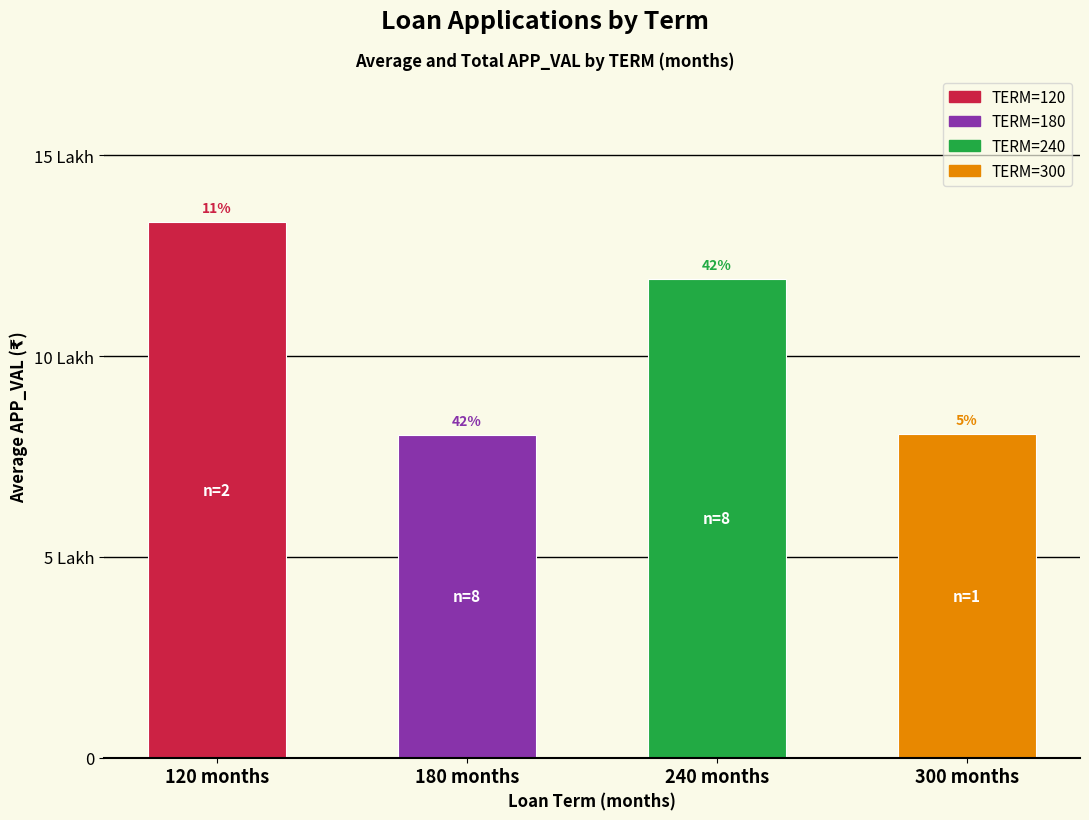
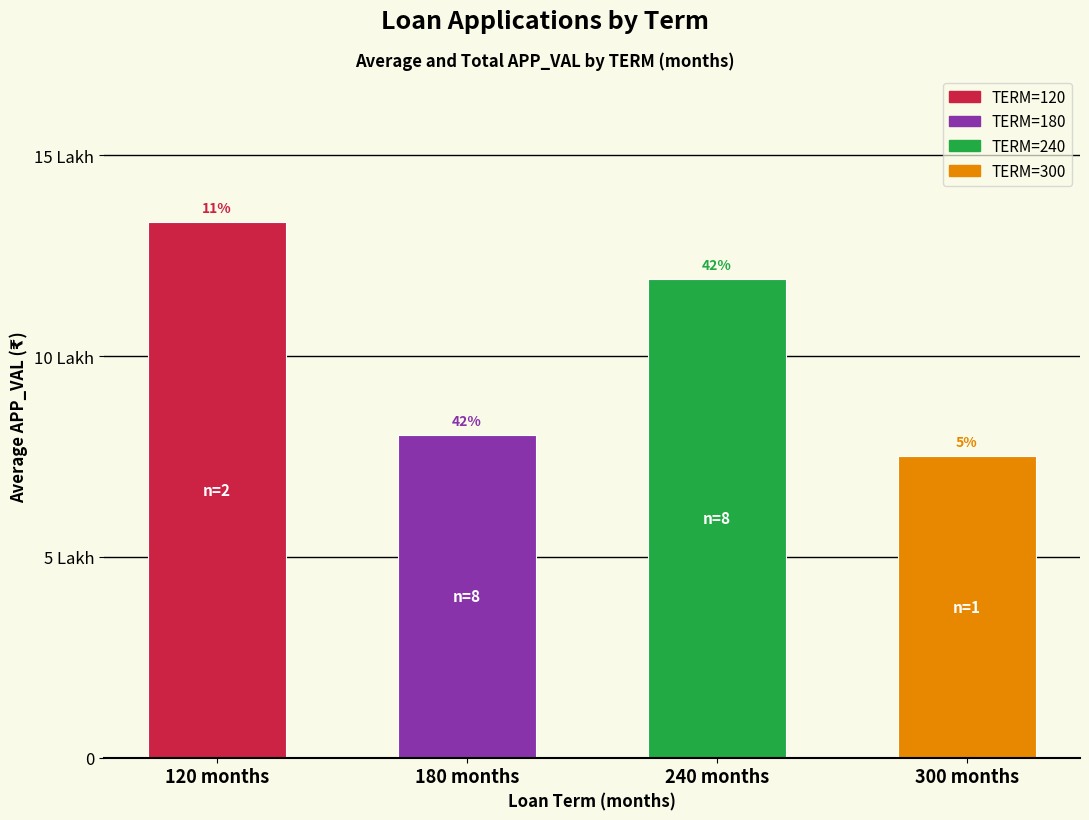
300 months: 8.1 Lakh -> 7.5 Lakh
